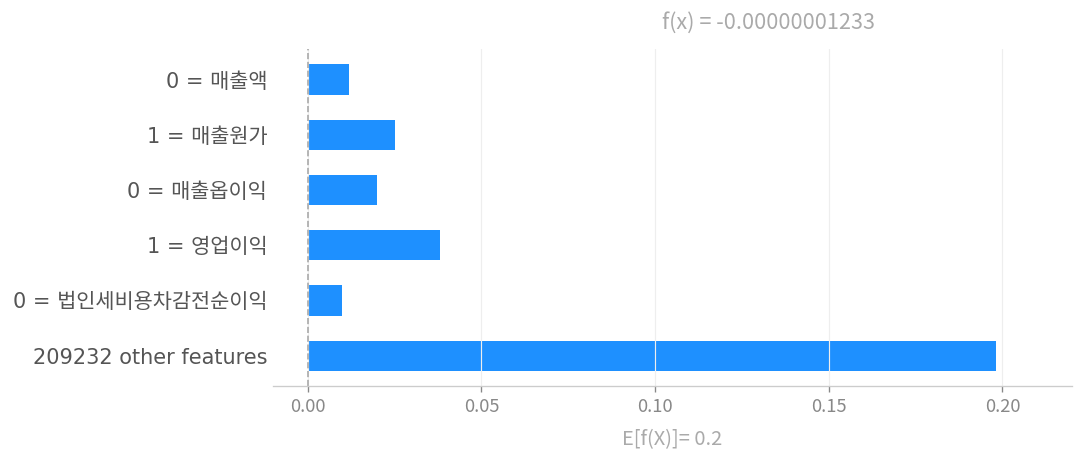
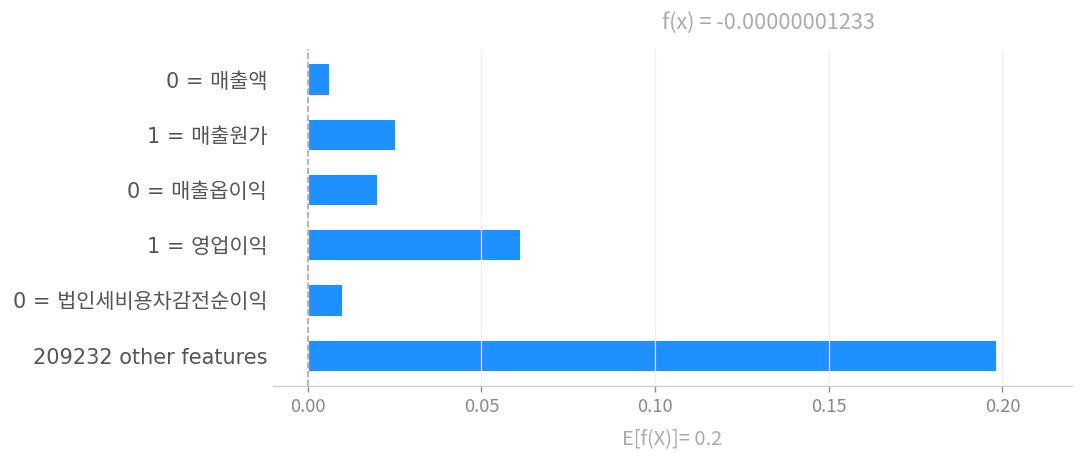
0 = 매출액: 0.012 -> 0.006
1 = 영업이익: 0.038 -> 0.061
